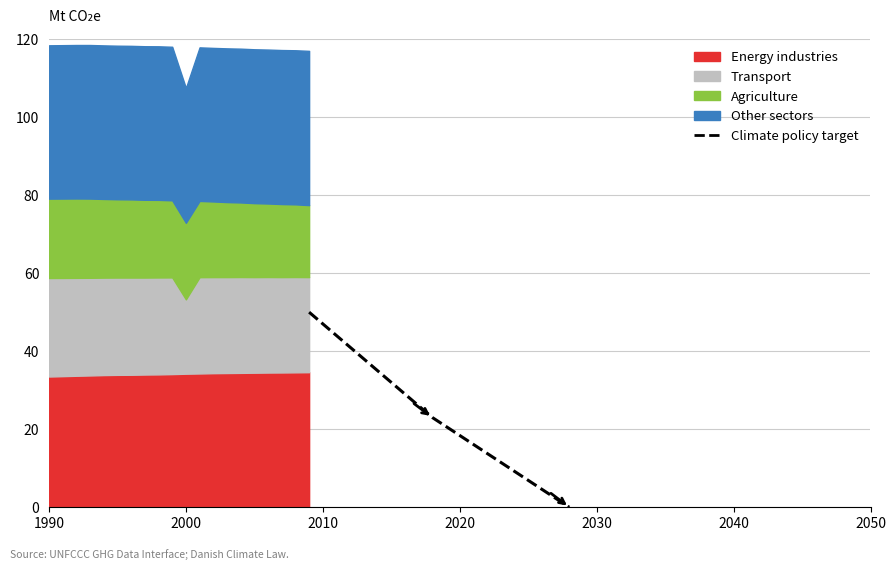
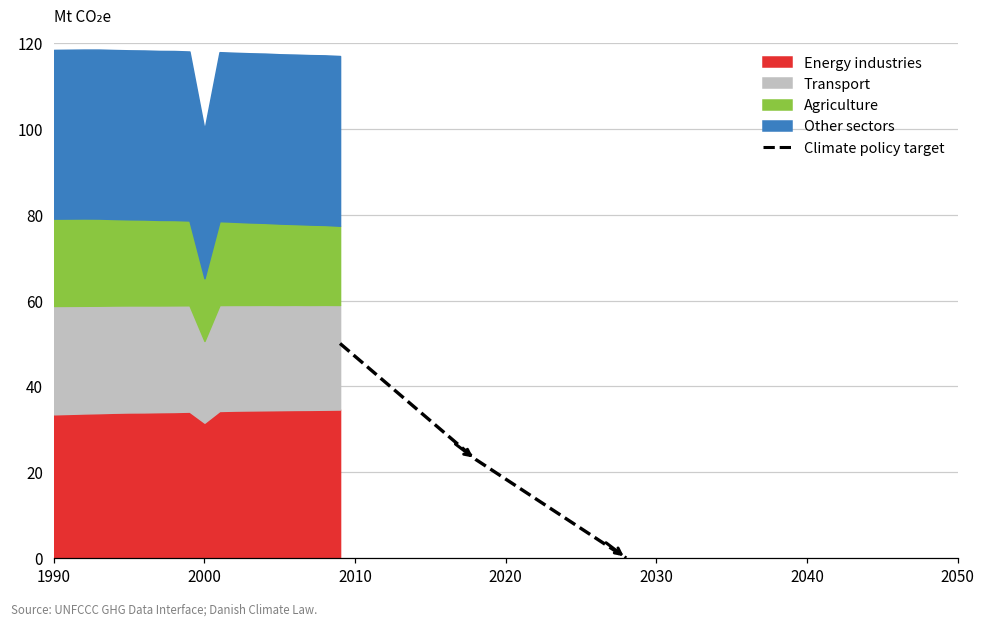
Energy industries, 2000: 34 -> 32
Agriculture, 2000: 20 -> 15
